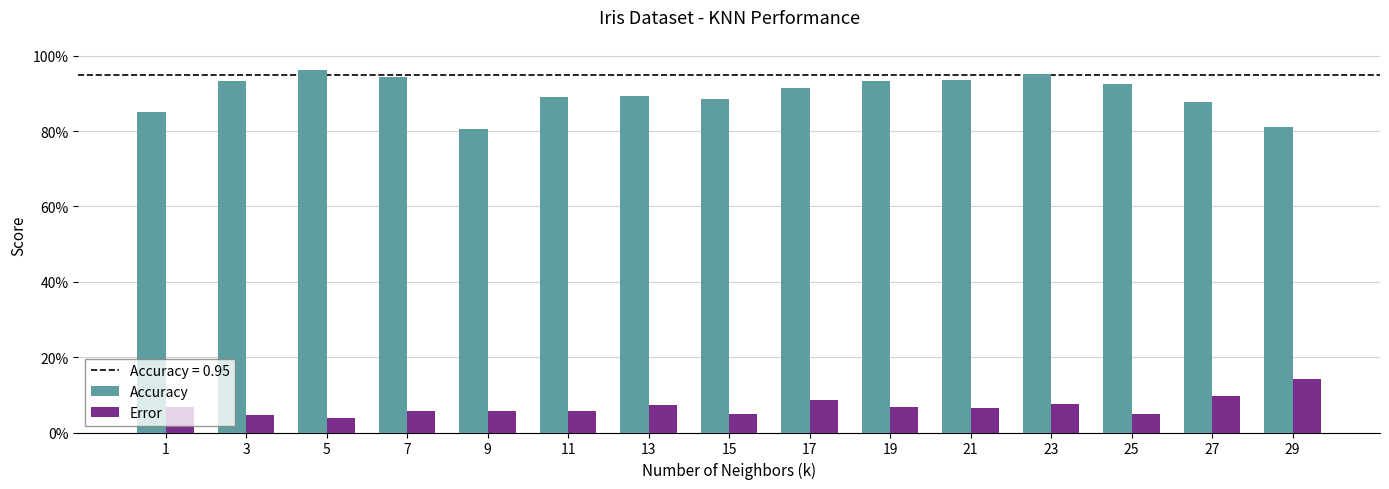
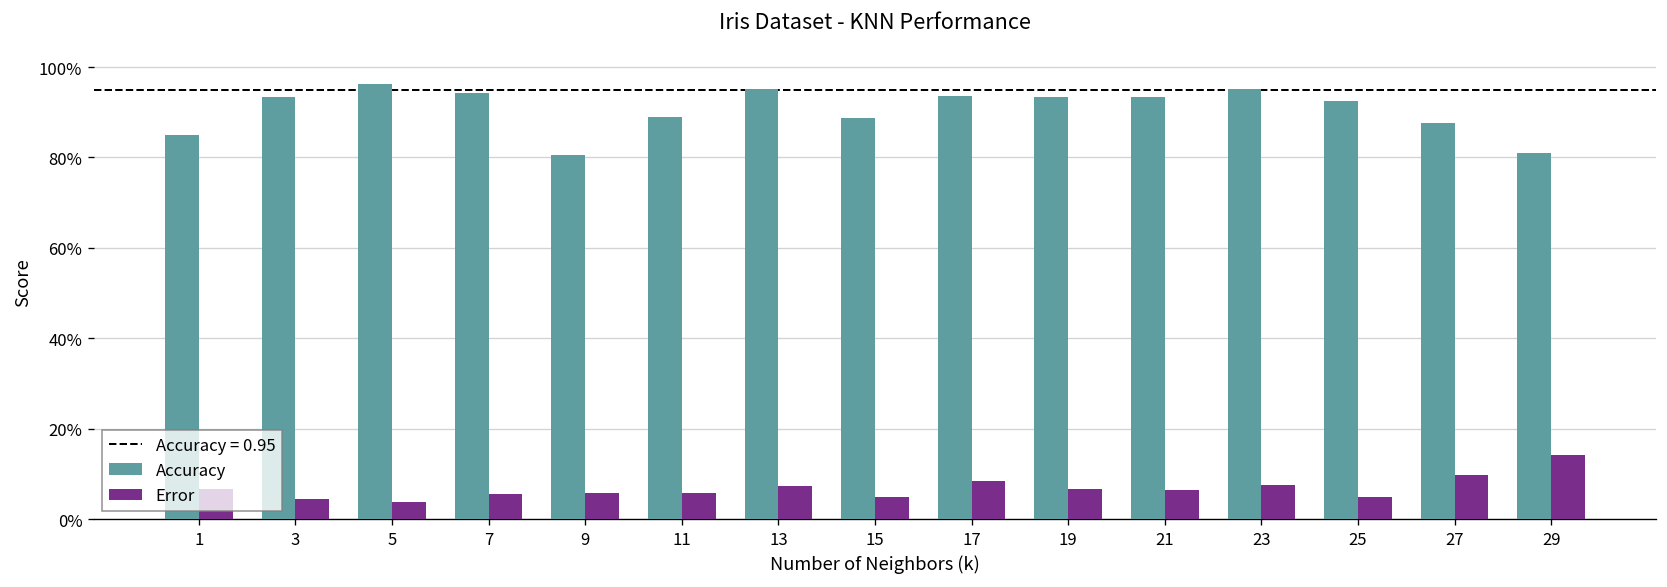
Accuracy, 13: 89% -> 95%
Accuracy, 17: 91% -> 94%
